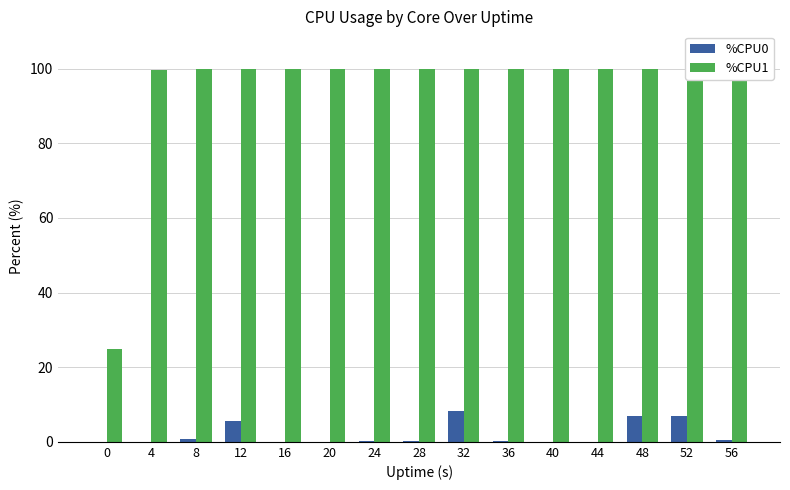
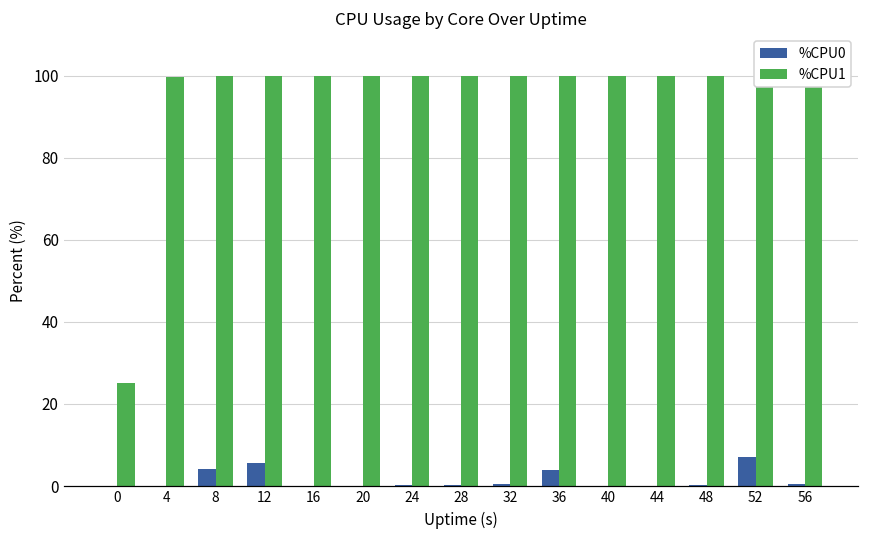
%CPU0, 8: 1 -> 4
%CPU0, 32: 8 -> 1
%CPU0, 36: 0 -> 4
%CPU0, 48: 7 -> 0
